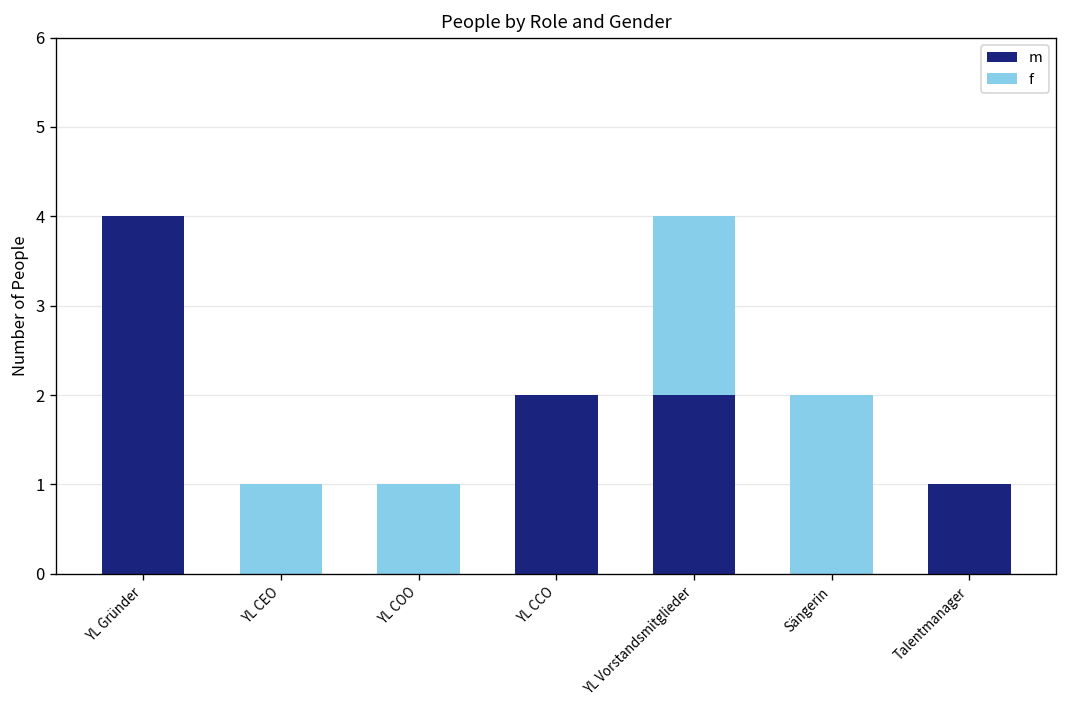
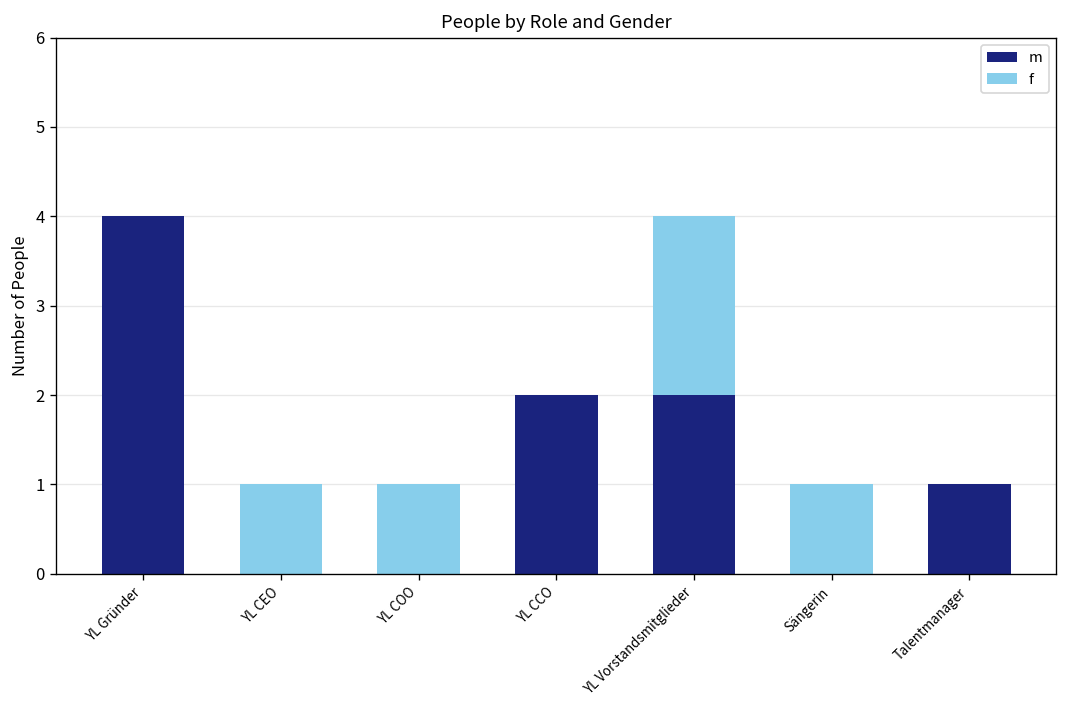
f, Sängerin: 2 -> 1
